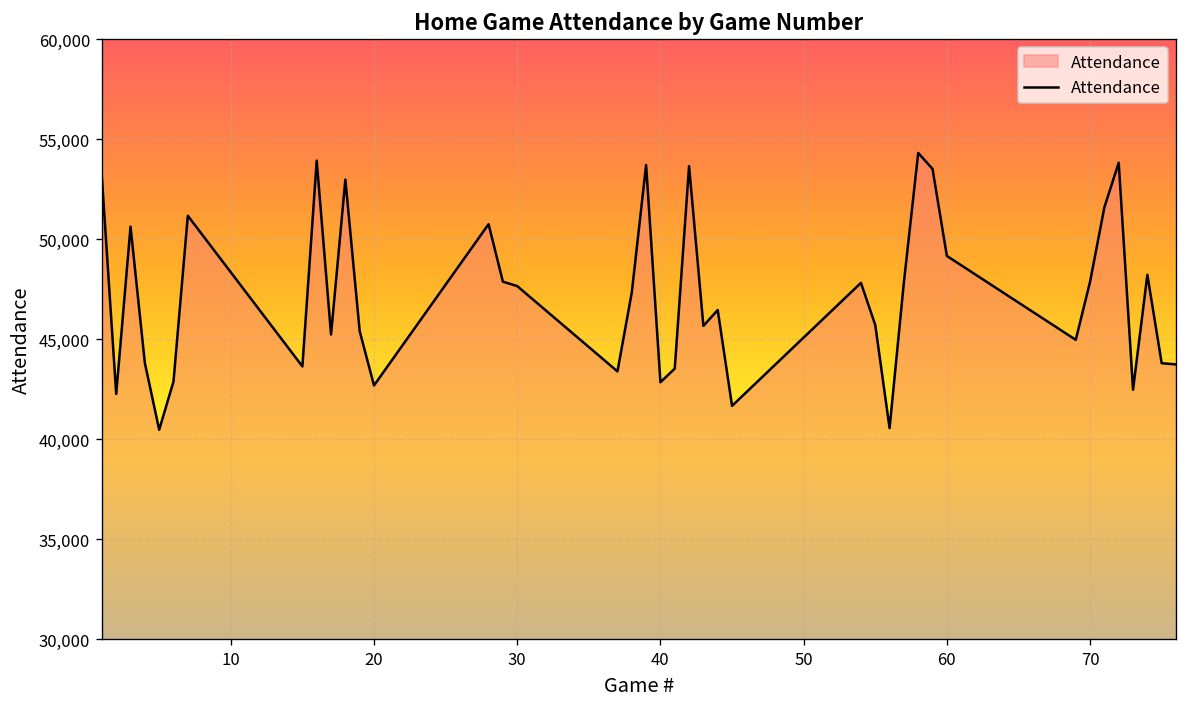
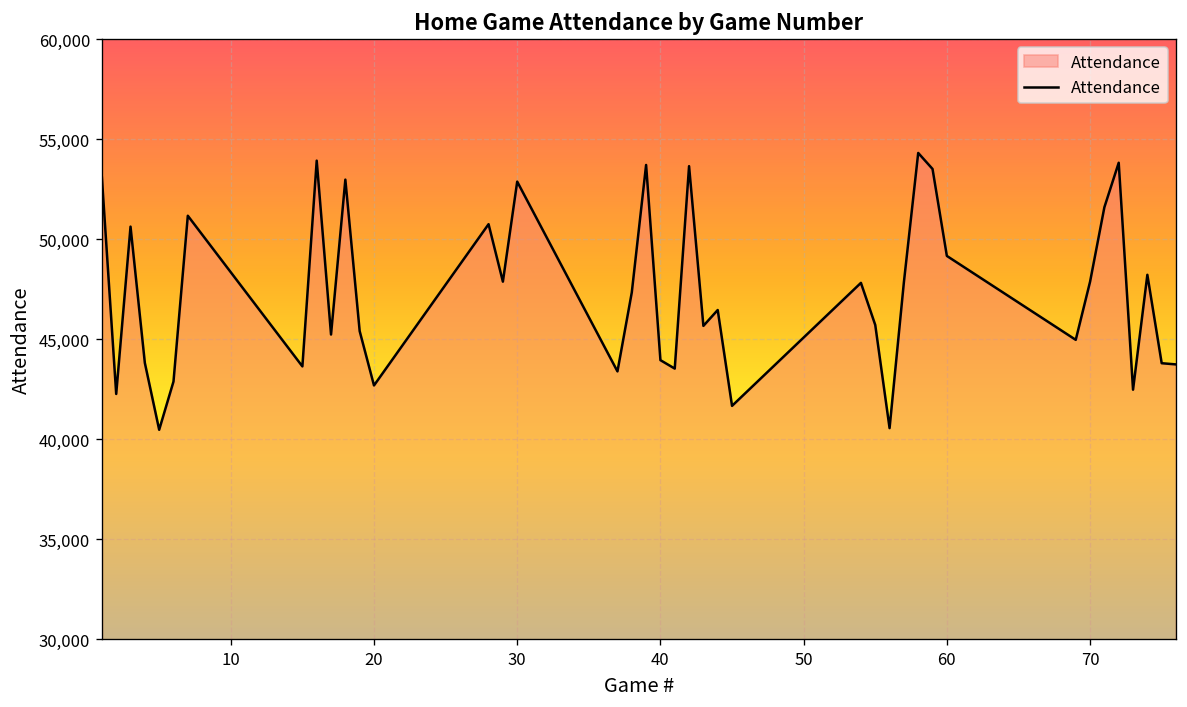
30: 47,700 -> 52,900
40: 42,900 -> 44,000
